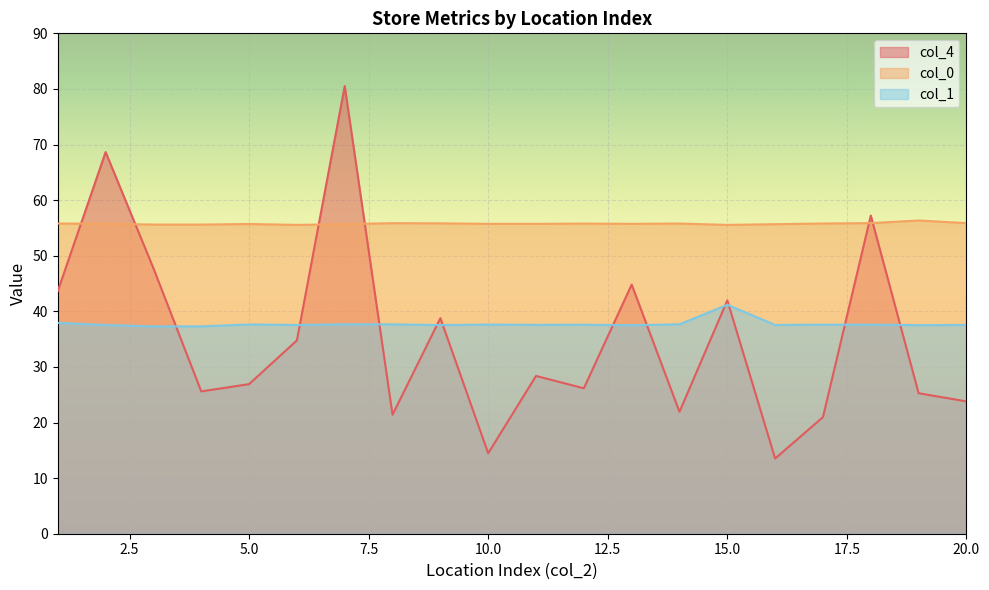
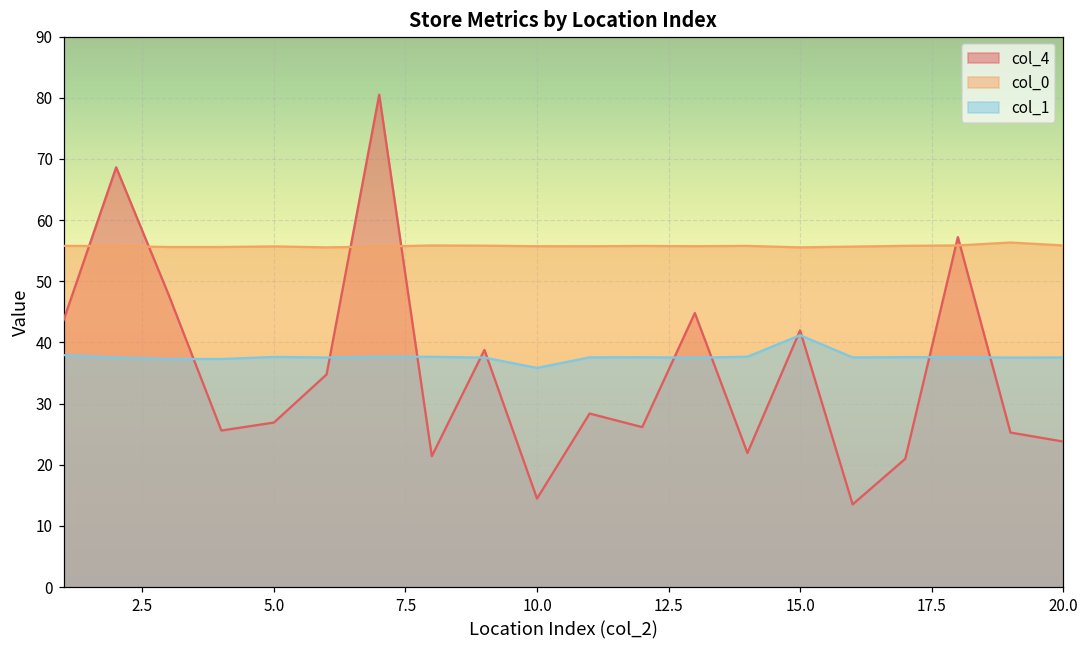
col_1, 10.0: 38 -> 36
